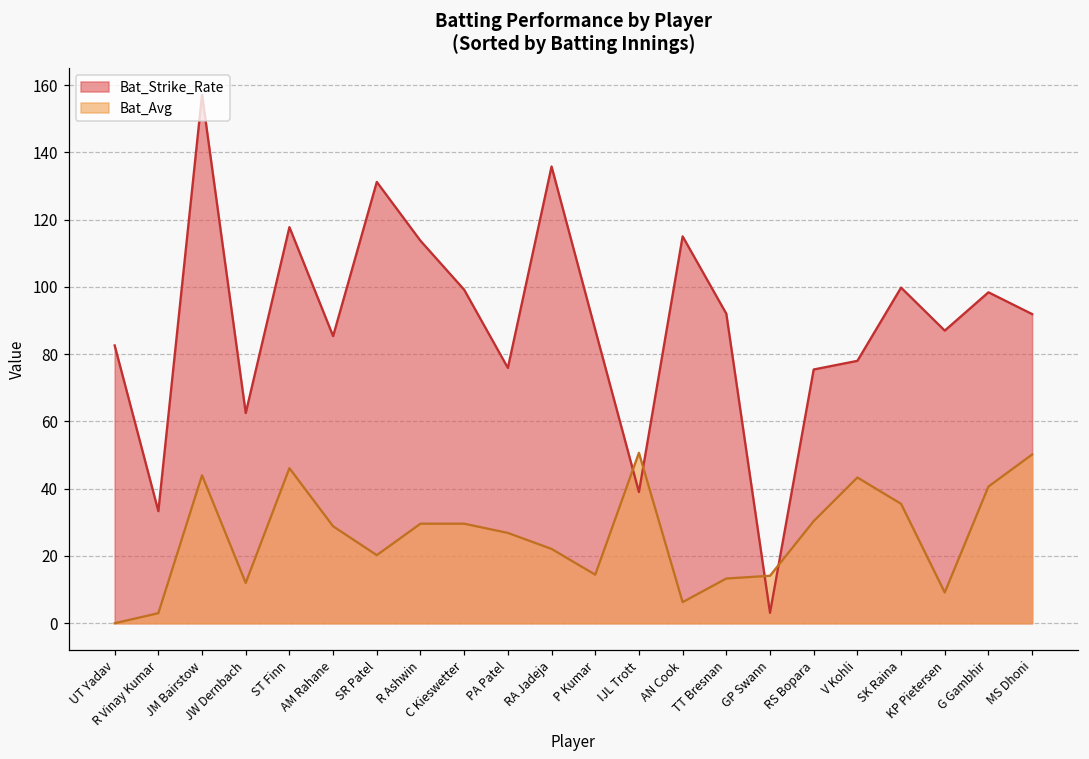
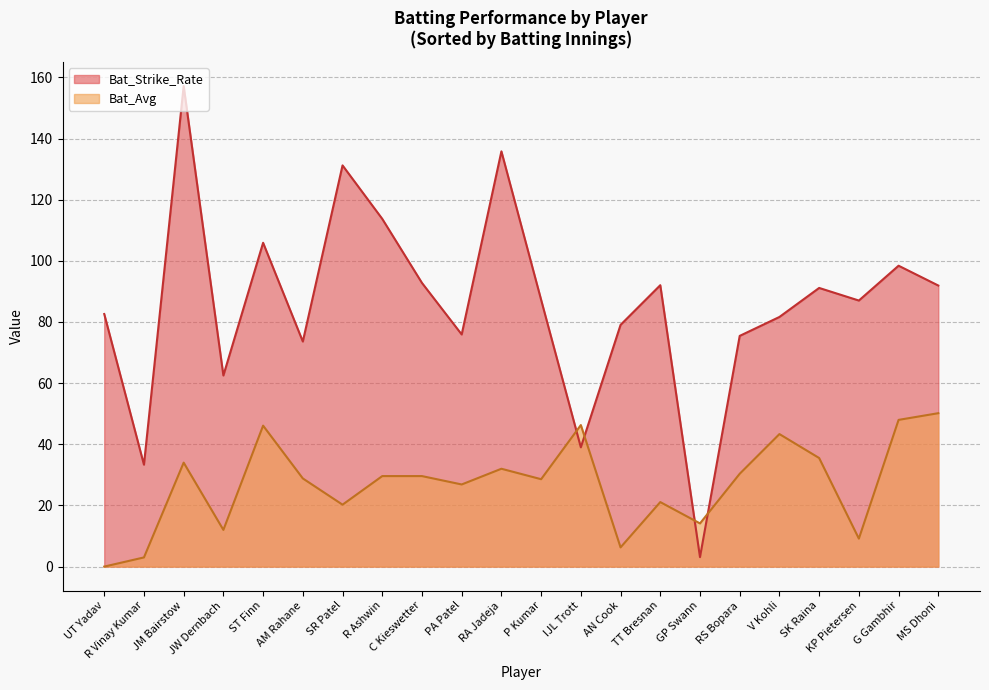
Bat_Avg, JM Bairstow: 44 -> 34
Bat_Strike_Rate, ST Finn: 118 -> 106
Bat_Strike_Rate, AM Rahane: 85 -> 74
Bat_Strike_Rate, C Kieswetter: 99 -> 93
Bat_Avg, RA Jadeja: 22 -> 32
Bat_Avg, P Kumar: 14 -> 29
Bat_Avg, IJL Trott: 51 -> 46
Bat_Strike_Rate, AN Cook: 115 -> 79
Bat_Avg, TT Bresnan: 13 -> 21
Bat_Strike_Rate, V Kohli: 78 -> 82
Bat_Strike_Rate, SK Raina: 100 -> 91
Bat_Avg, G Gambhir: 41 -> 48
